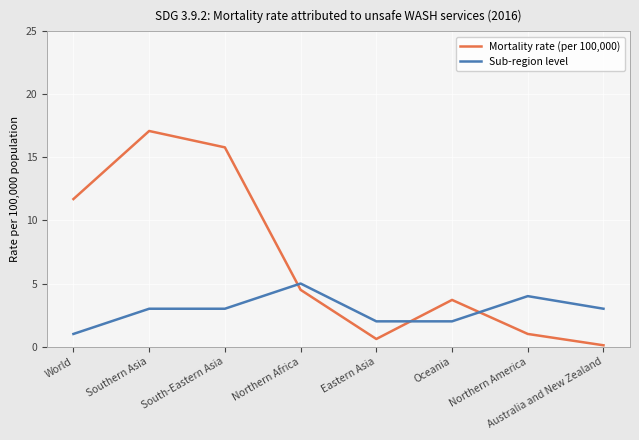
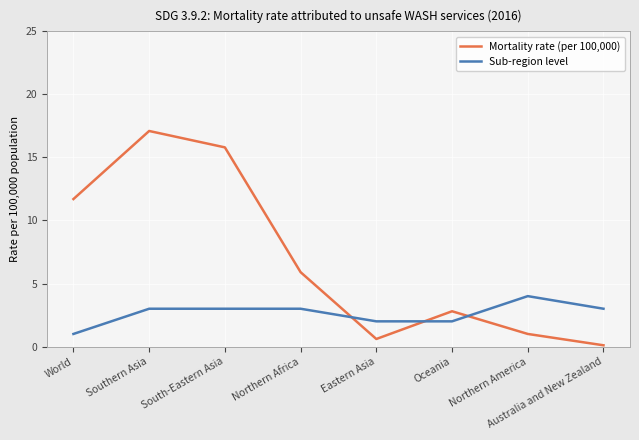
Mortality rate (per 100,000), Northern Africa: 4.5 -> 5.9
Sub-region level, Northern Africa: 5 -> 3
Mortality rate (per 100,000), Oceania: 3.7 -> 2.8
